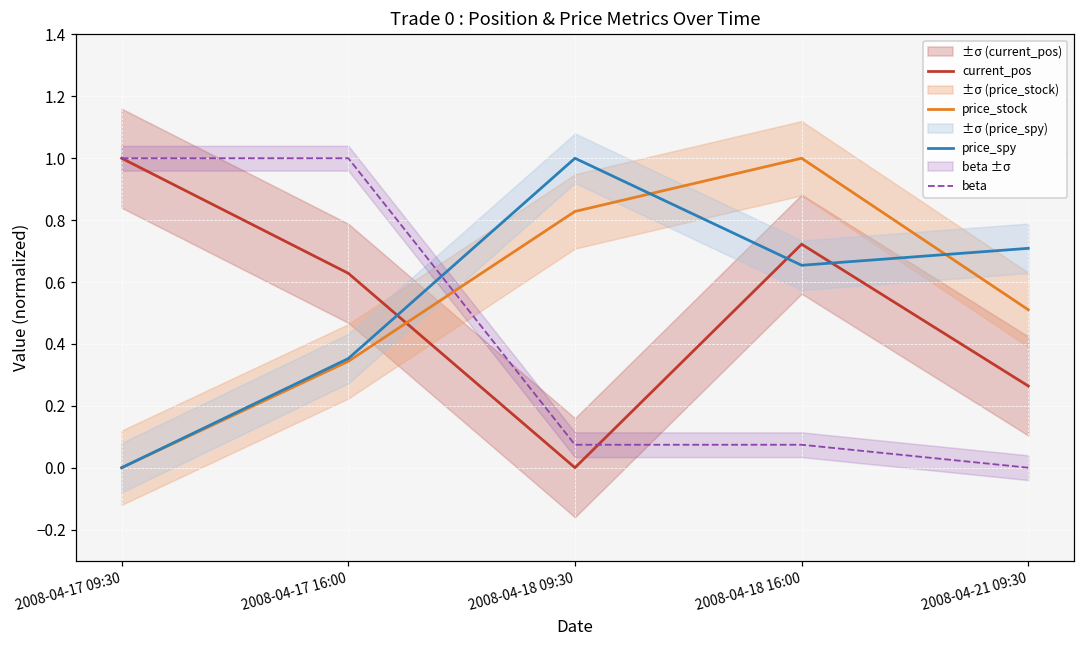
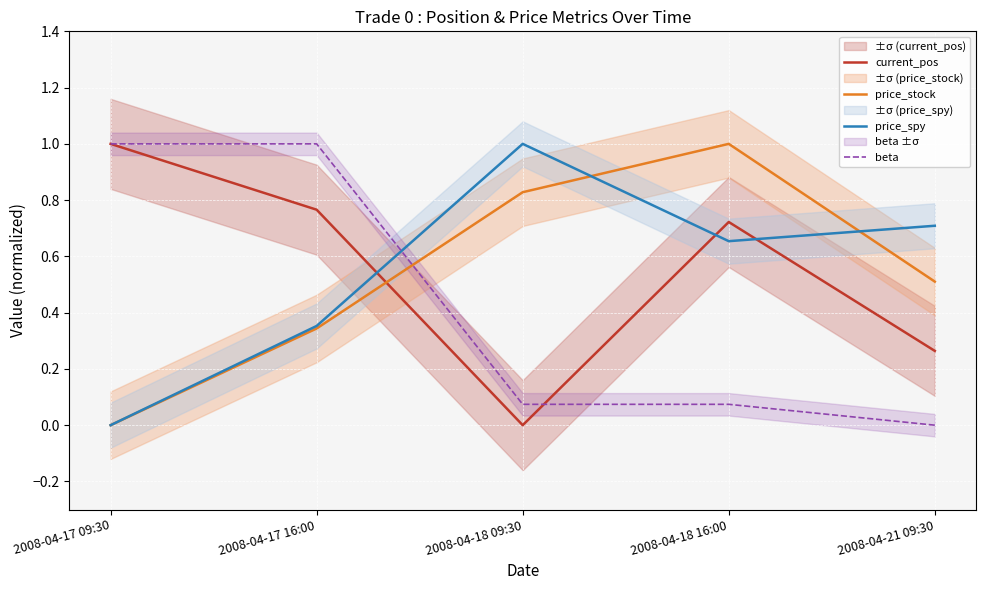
current_pos, 2008-04-17 16:00: 0.63 -> 0.77
